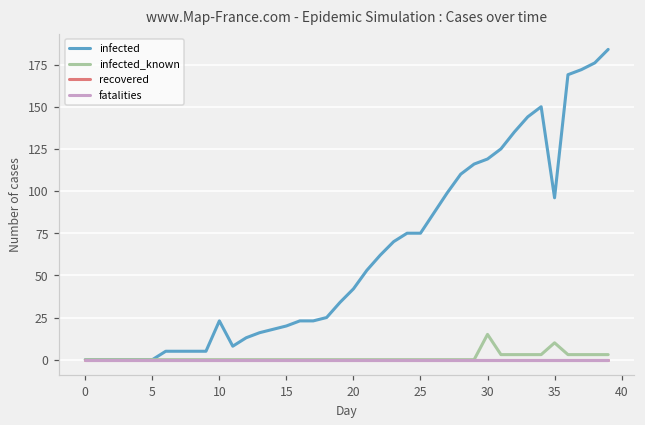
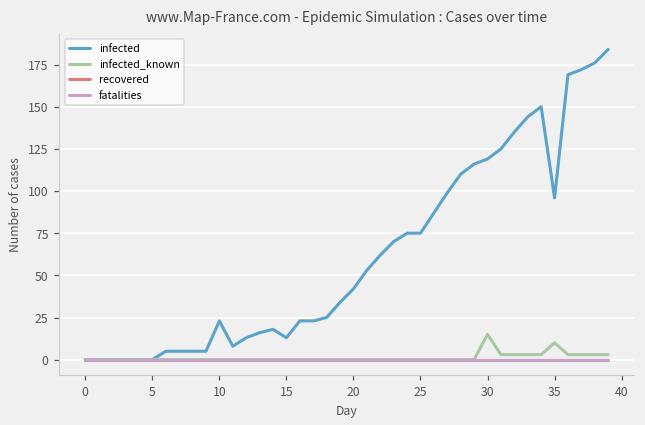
infected, 15: 20 -> 13
